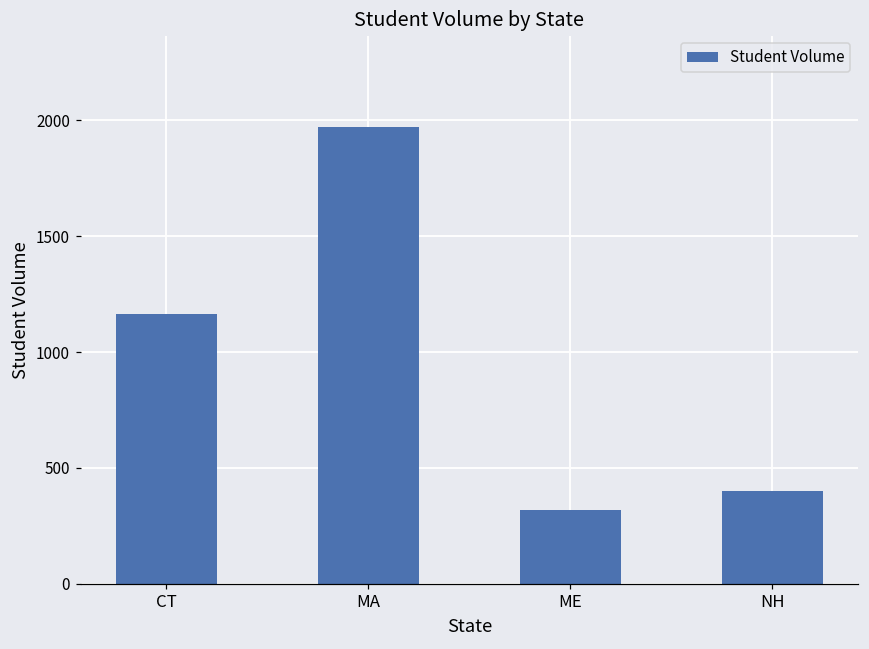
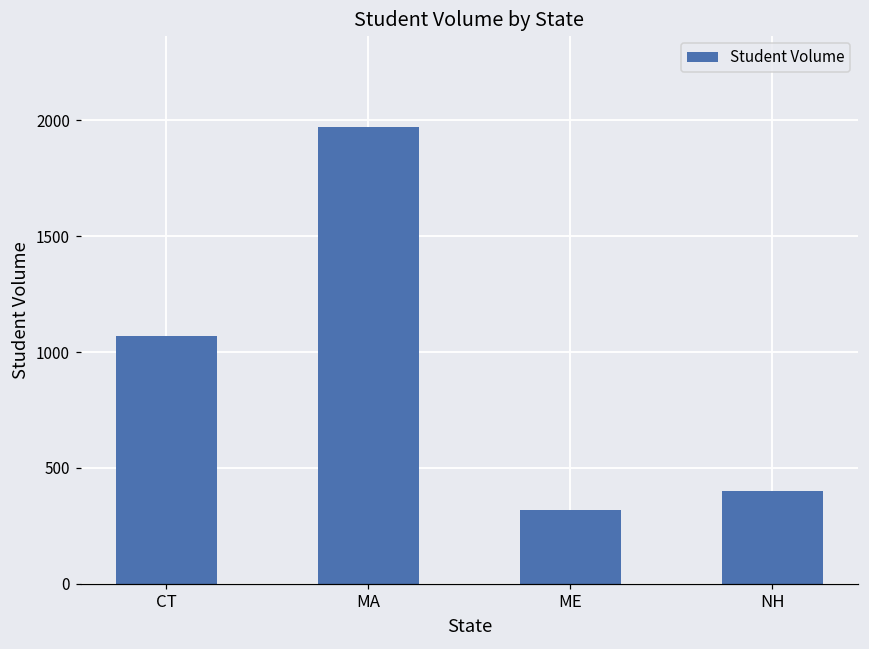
CT: 1170 -> 1070
